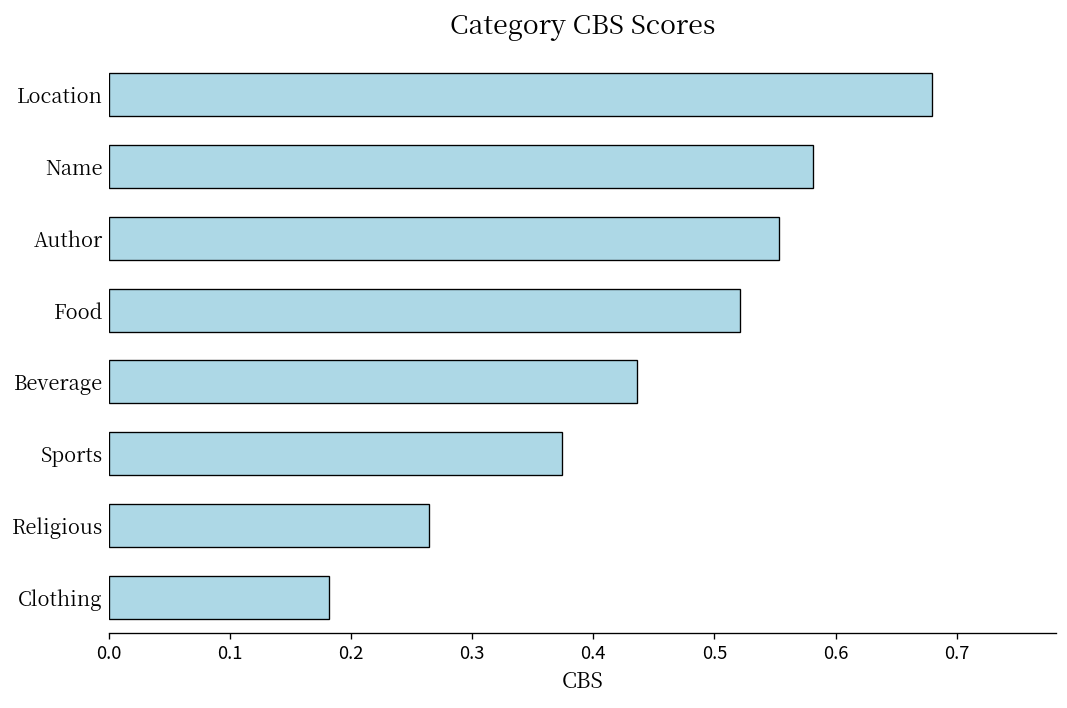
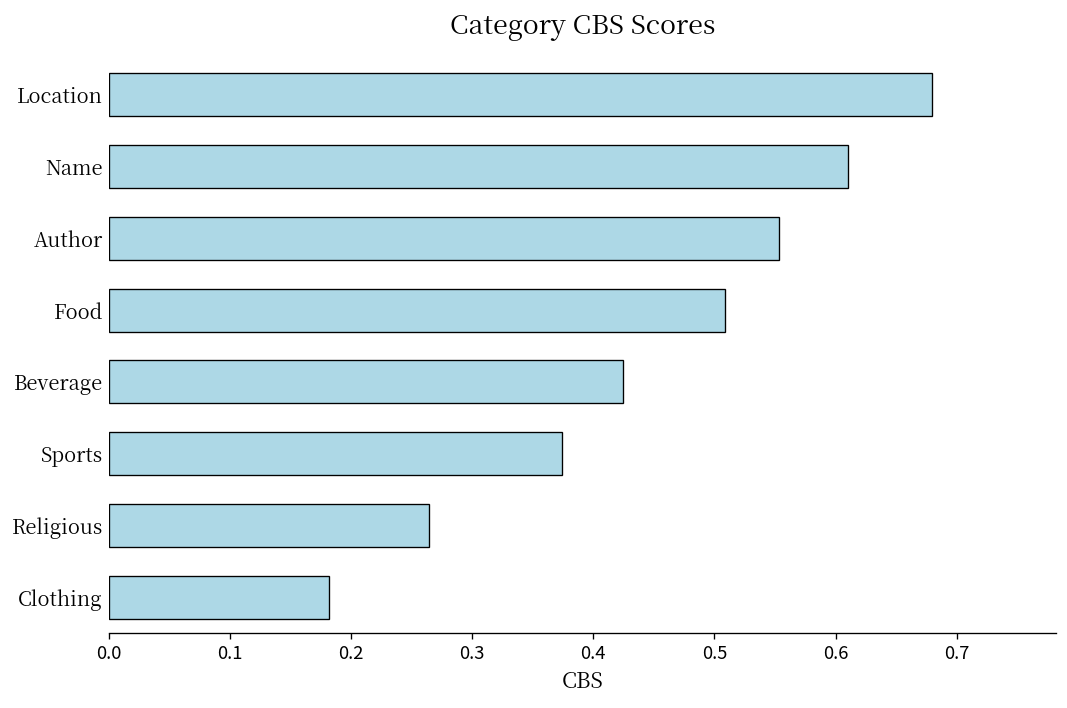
Name: 0.581 -> 0.610
Food: 0.521 -> 0.509
Beverage: 0.436 -> 0.424
